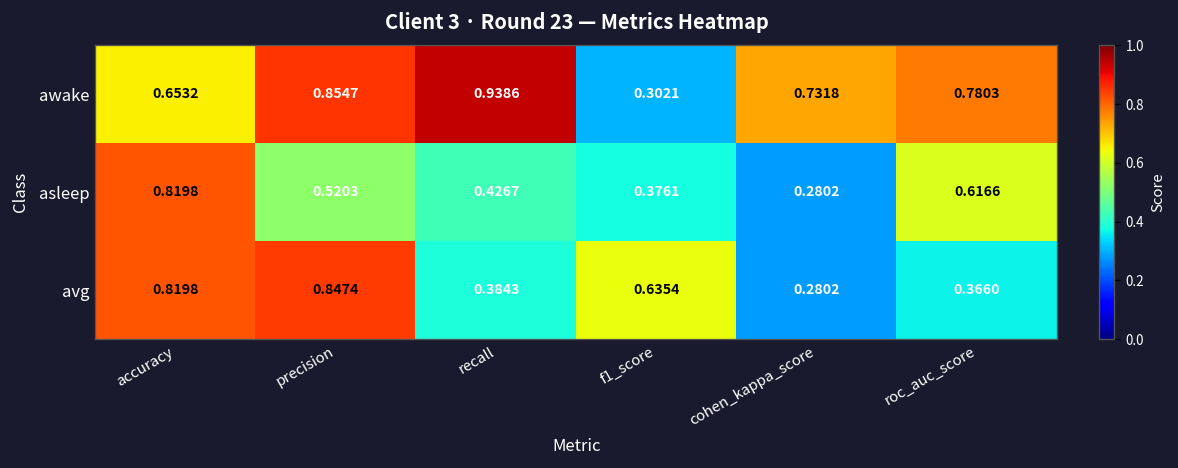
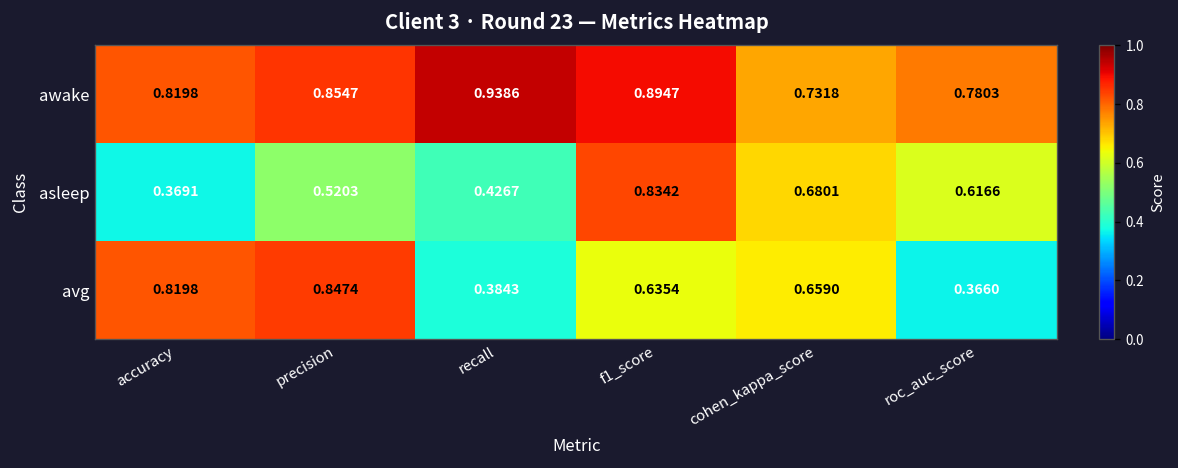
awake, accuracy: 0.6532 -> 0.8198
awake, f1_score: 0.3021 -> 0.8947
asleep, accuracy: 0.8198 -> 0.3691
asleep, f1_score: 0.3761 -> 0.8342
asleep, cohen_kappa_score: 0.2802 -> 0.6801
avg, cohen_kappa_score: 0.2802 -> 0.6590
